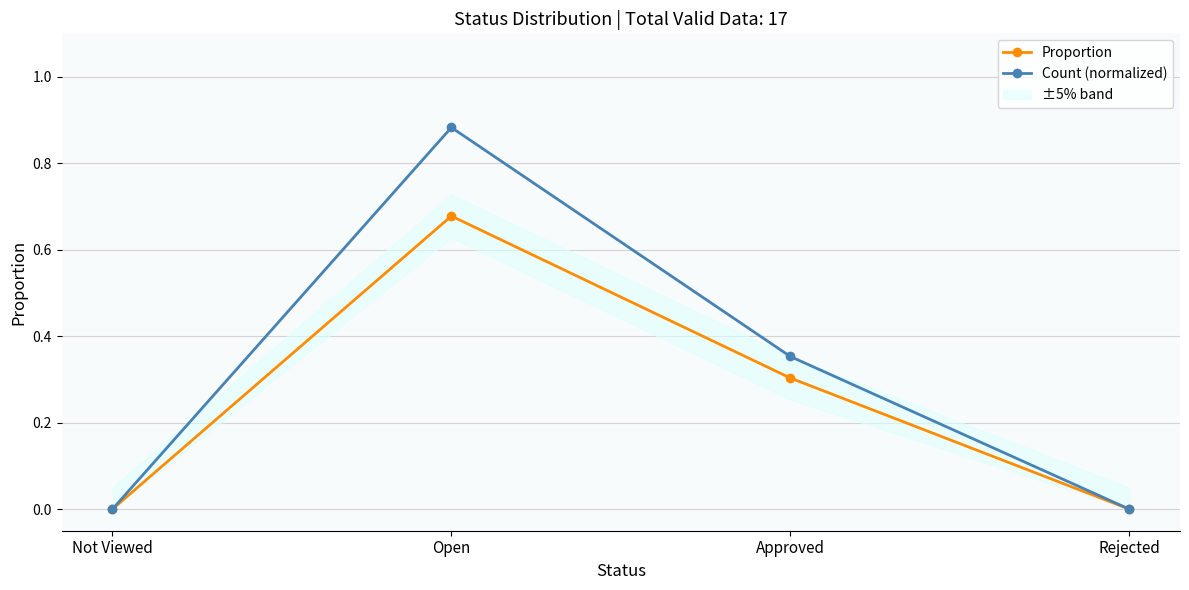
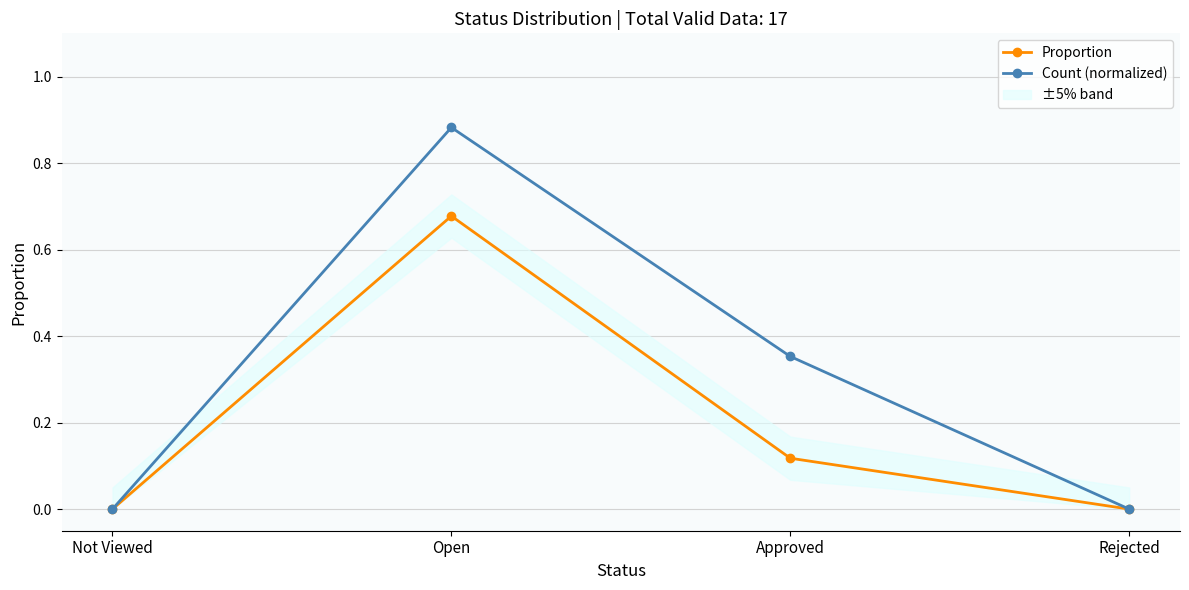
Proportion, Approved: 0.30 -> 0.12
